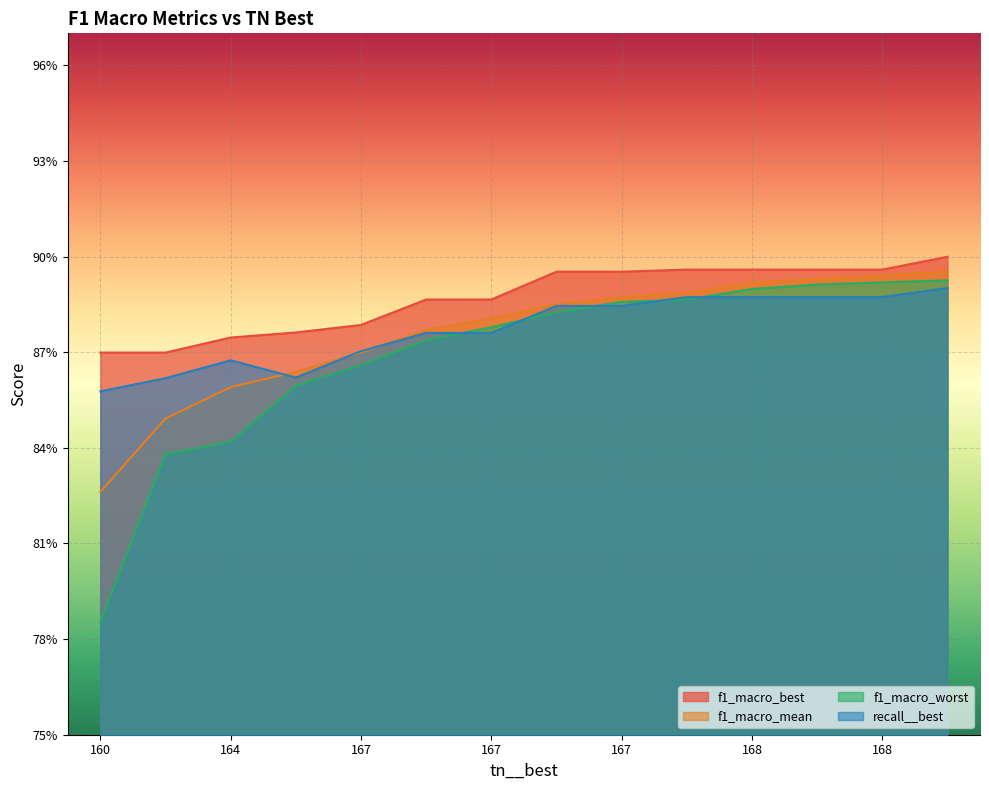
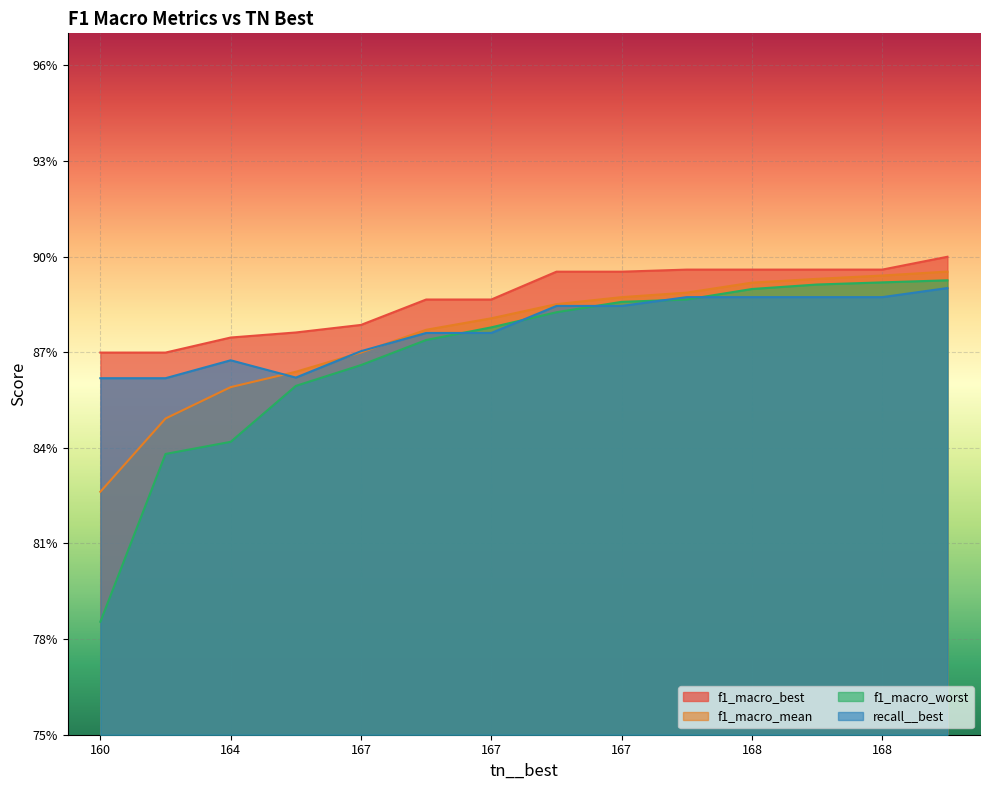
recall__best, 160: 85.8% -> 86.2%
